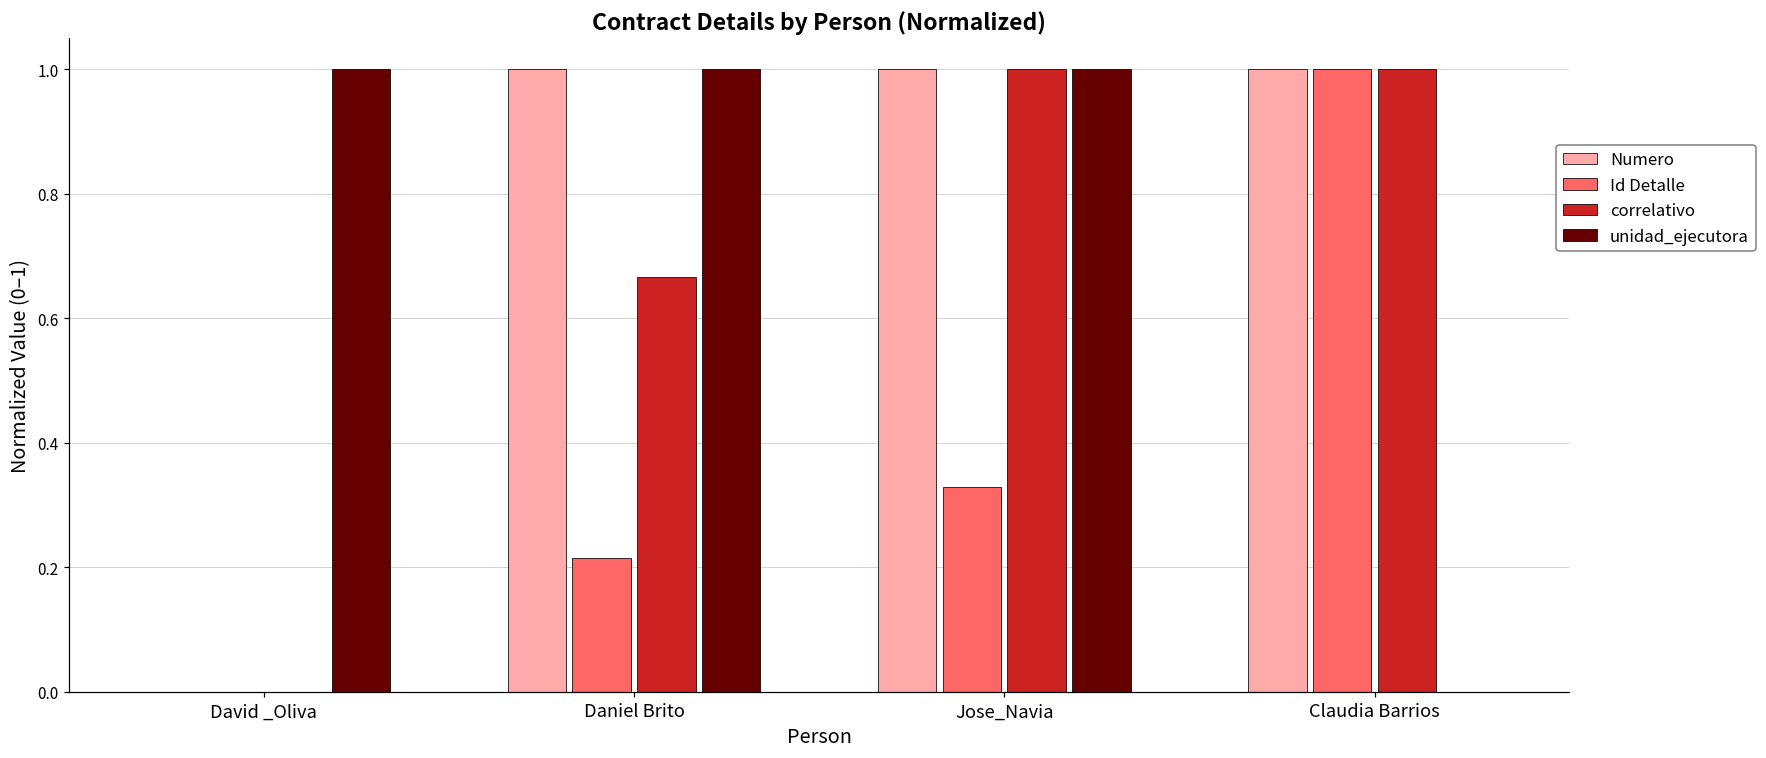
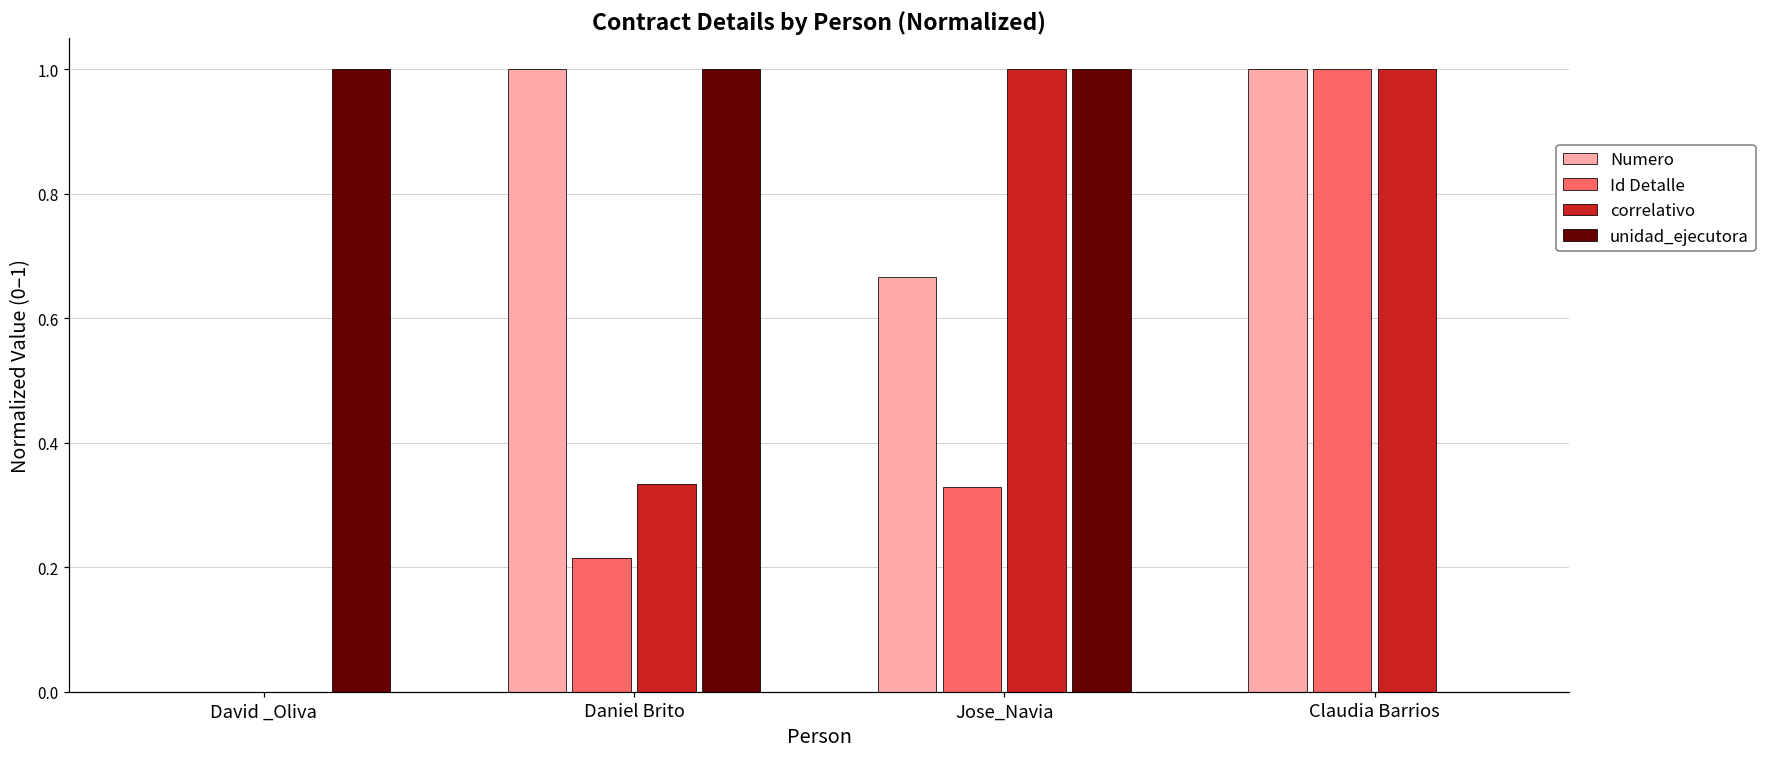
correlativo, Daniel Brito: 0.67 -> 0.33
Numero, Jose_Navia: 1.00 -> 0.67
